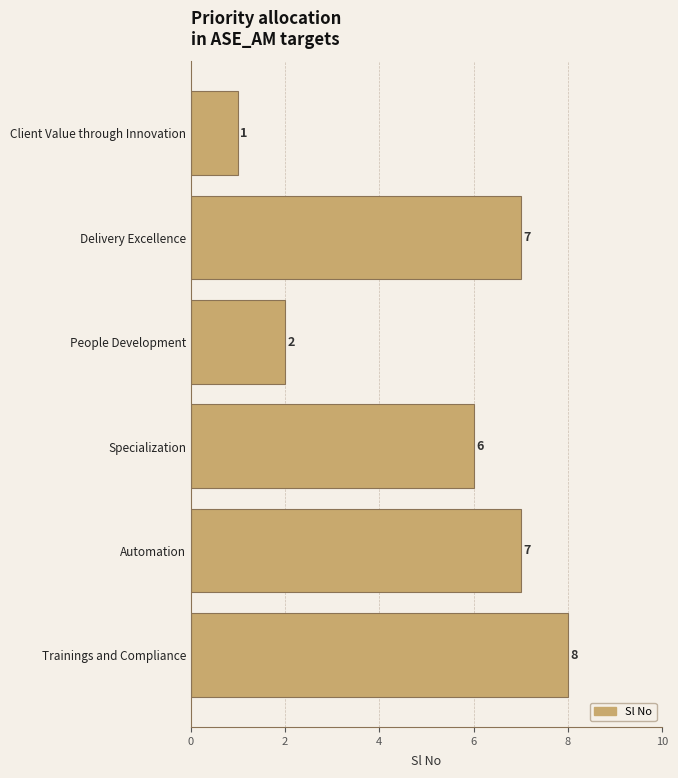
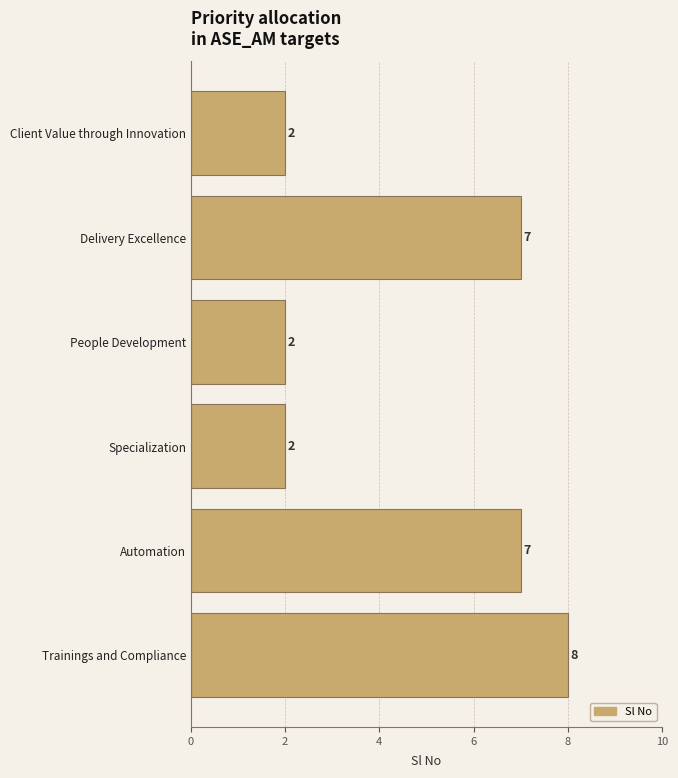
Client Value through Innovation: 1 -> 2
Specialization: 6 -> 2
